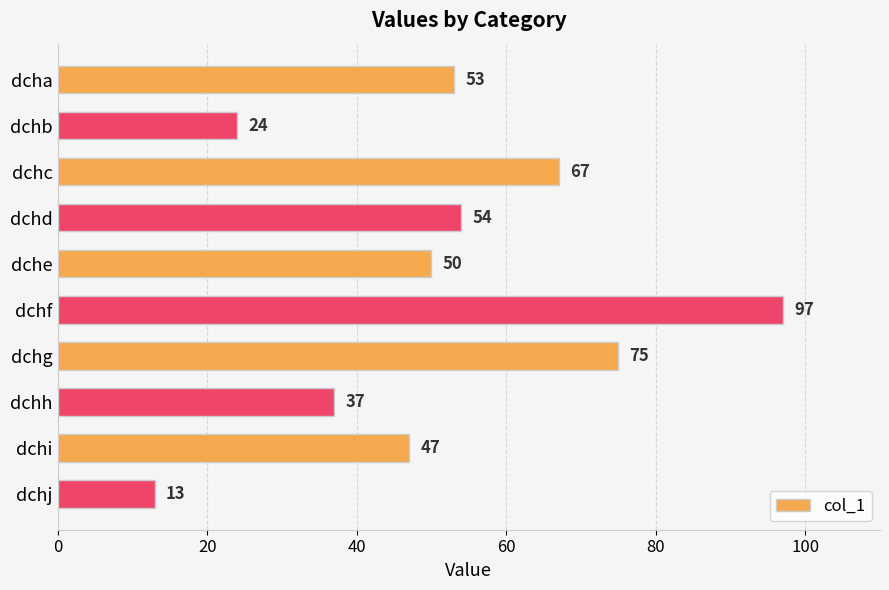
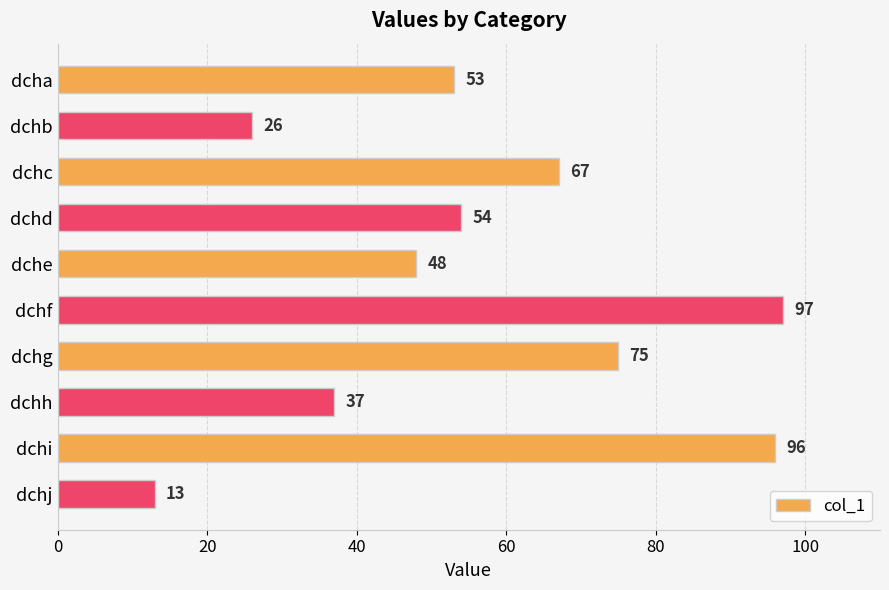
dchb: 24 -> 26
dche: 50 -> 48
dchi: 47 -> 96
